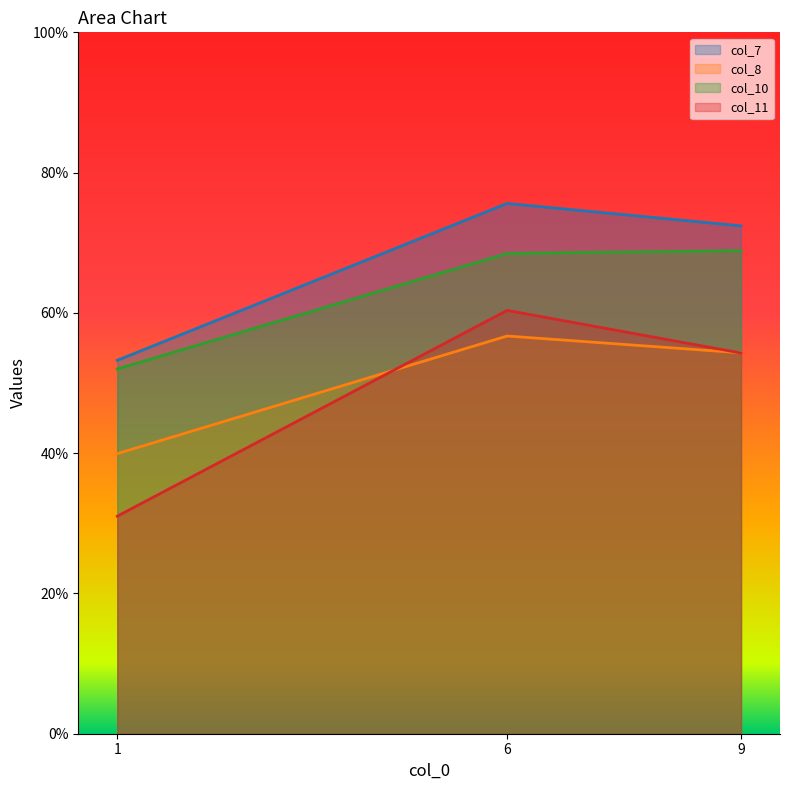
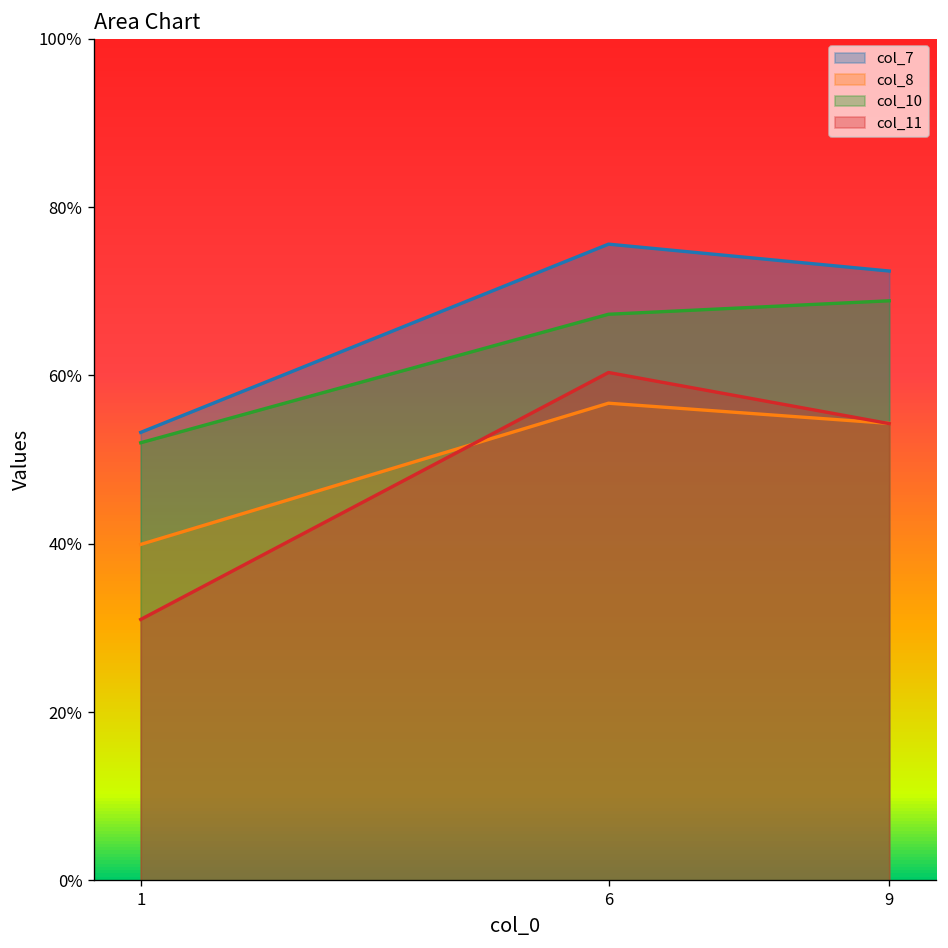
col_10, 6: 68% -> 67%
